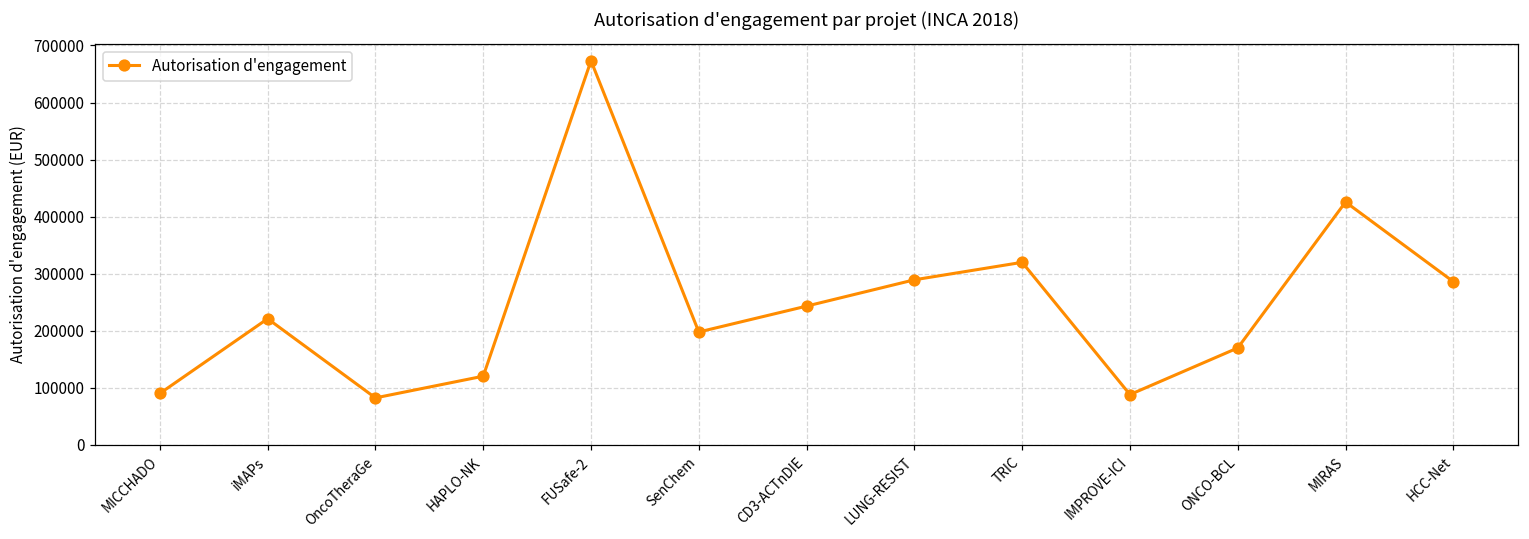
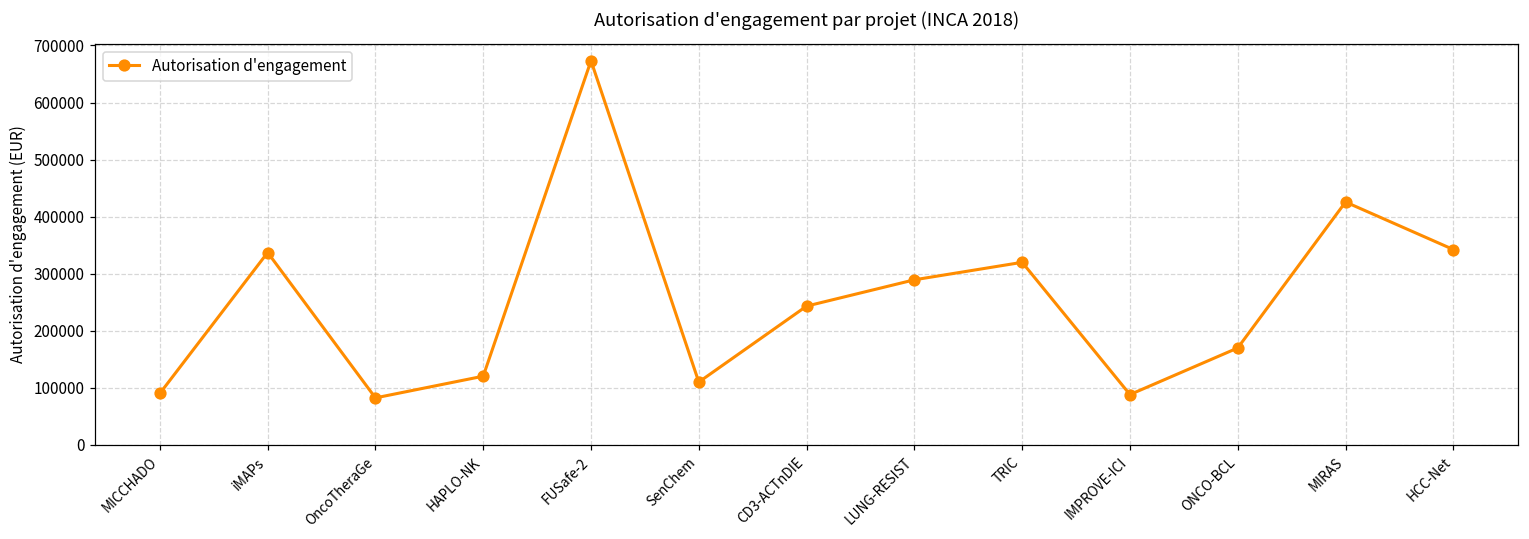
iMAPs: 220000 -> 340000
SenChem: 200000 -> 110000
HCC-Net: 290000 -> 340000
